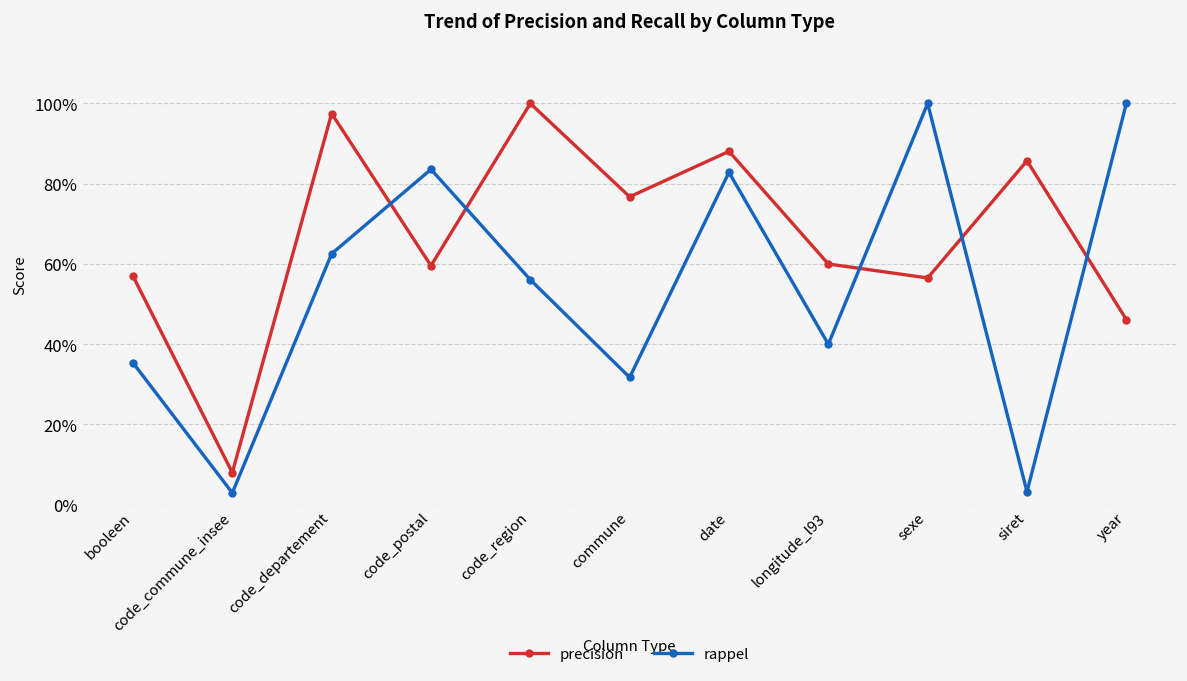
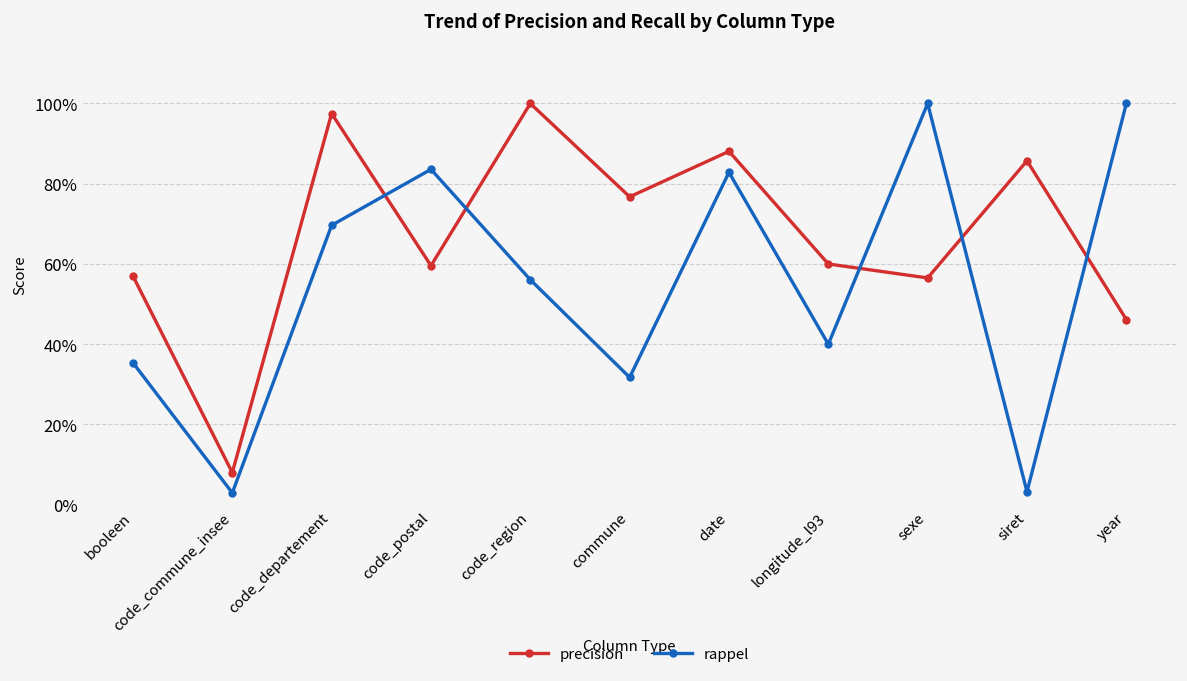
rappel, code_departement: 63% -> 70%
